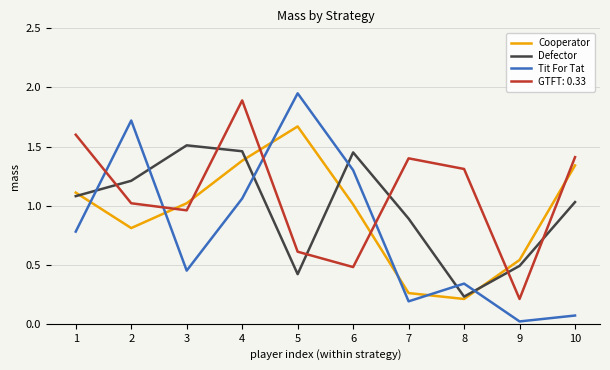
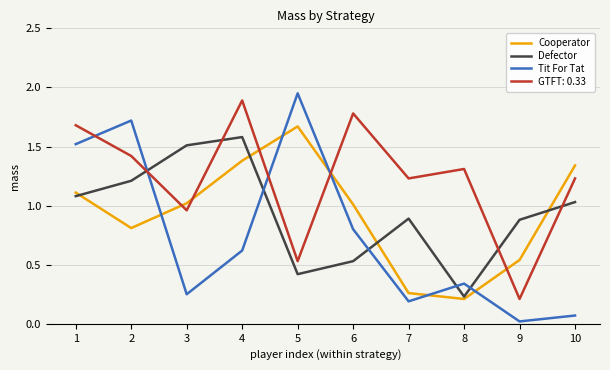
Tit For Tat, 1: 0.78 -> 1.52
GTFT: 0.33, 1: 1.60 -> 1.68
GTFT: 0.33, 2: 1.02 -> 1.42
Tit For Tat, 3: 0.45 -> 0.25
Defector, 4: 1.46 -> 1.58
Tit For Tat, 4: 1.06 -> 0.62
GTFT: 0.33, 5: 0.61 -> 0.53
Defector, 6: 1.45 -> 0.53
Tit For Tat, 6: 1.3 -> 0.8
GTFT: 0.33, 6: 0.48 -> 1.78
GTFT: 0.33, 7: 1.40 -> 1.23
Defector, 9: 0.49 -> 0.88
GTFT: 0.33, 10: 1.41 -> 1.23
